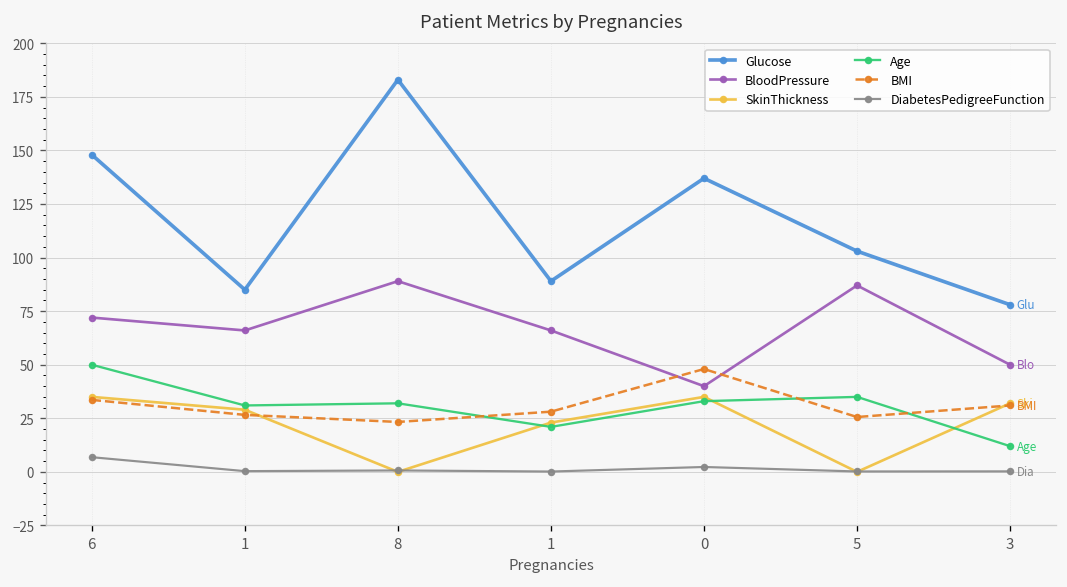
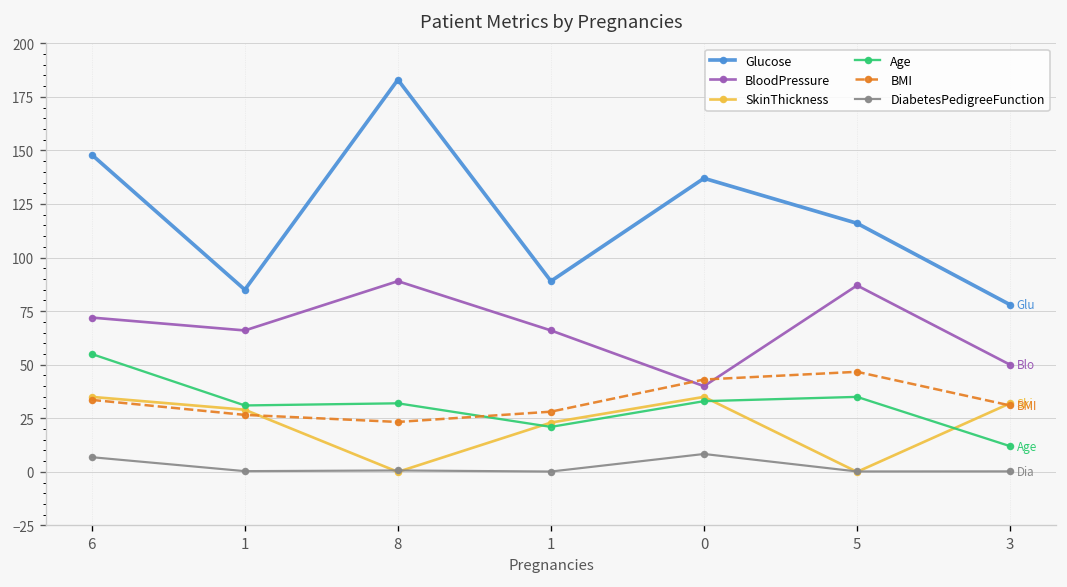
Age, 6: 50 -> 55
BMI, 0: 48 -> 43
DiabetesPedigreeFunction, 0: 2 -> 8
Glucose, 5: 103 -> 116
BMI, 5: 26 -> 47
